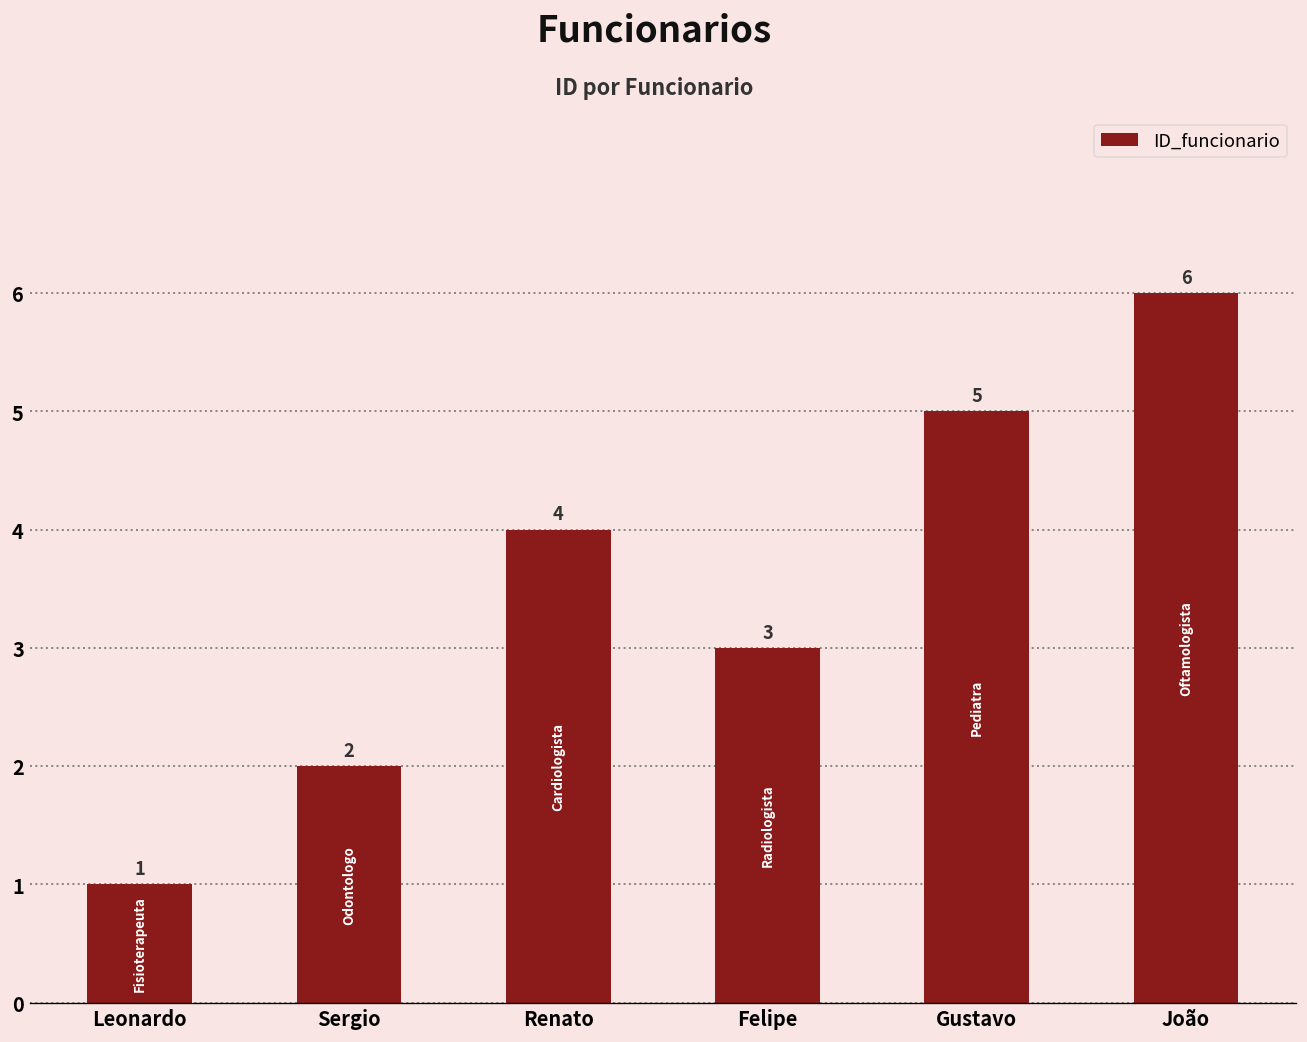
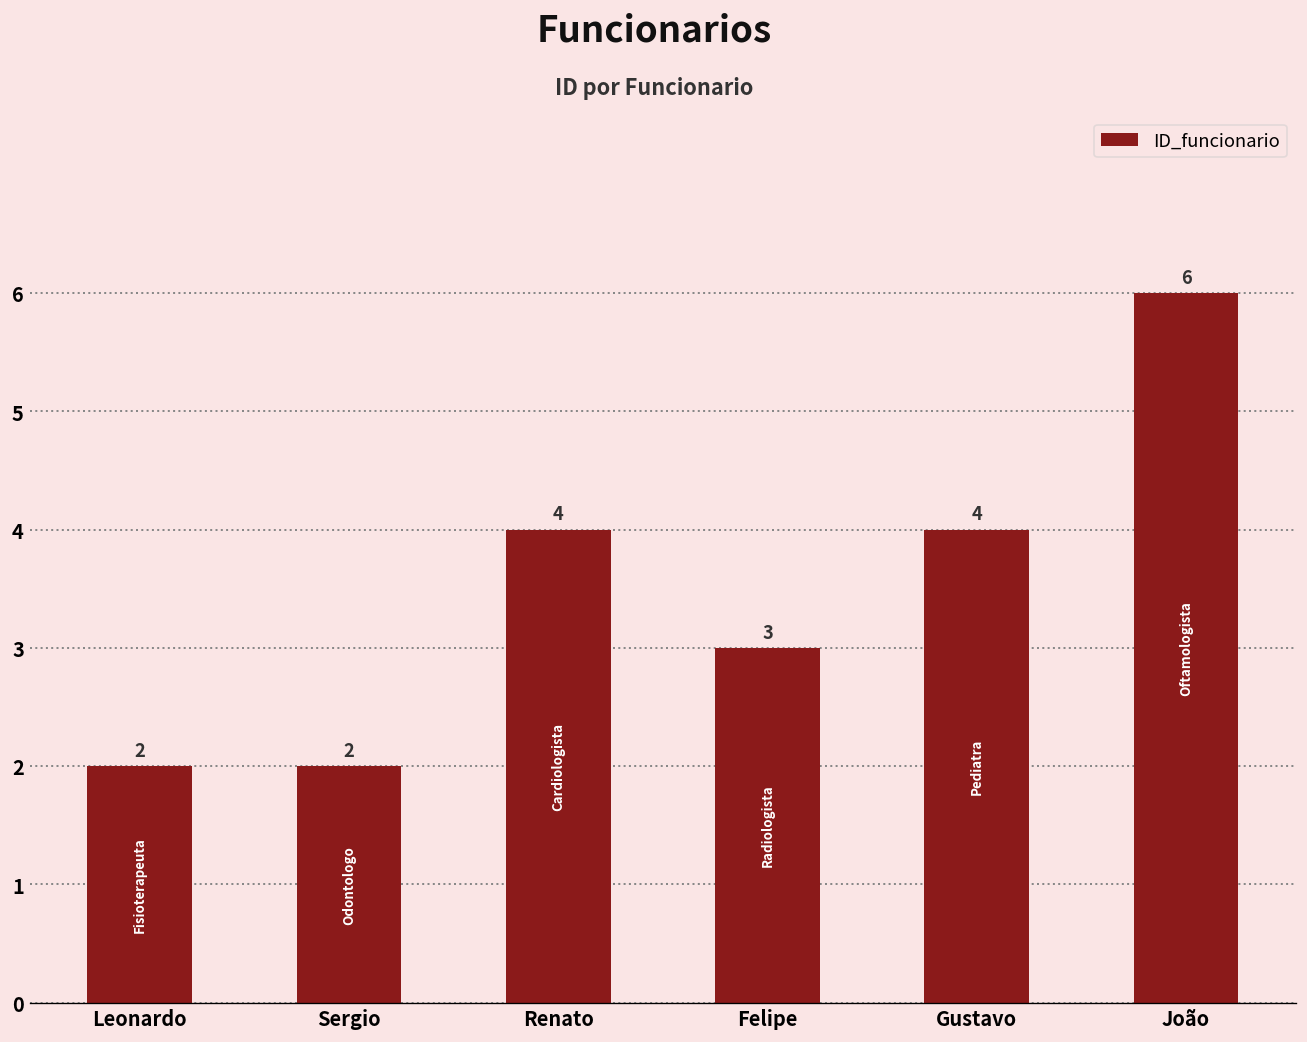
Leonardo: 1 -> 2
Gustavo: 5 -> 4
